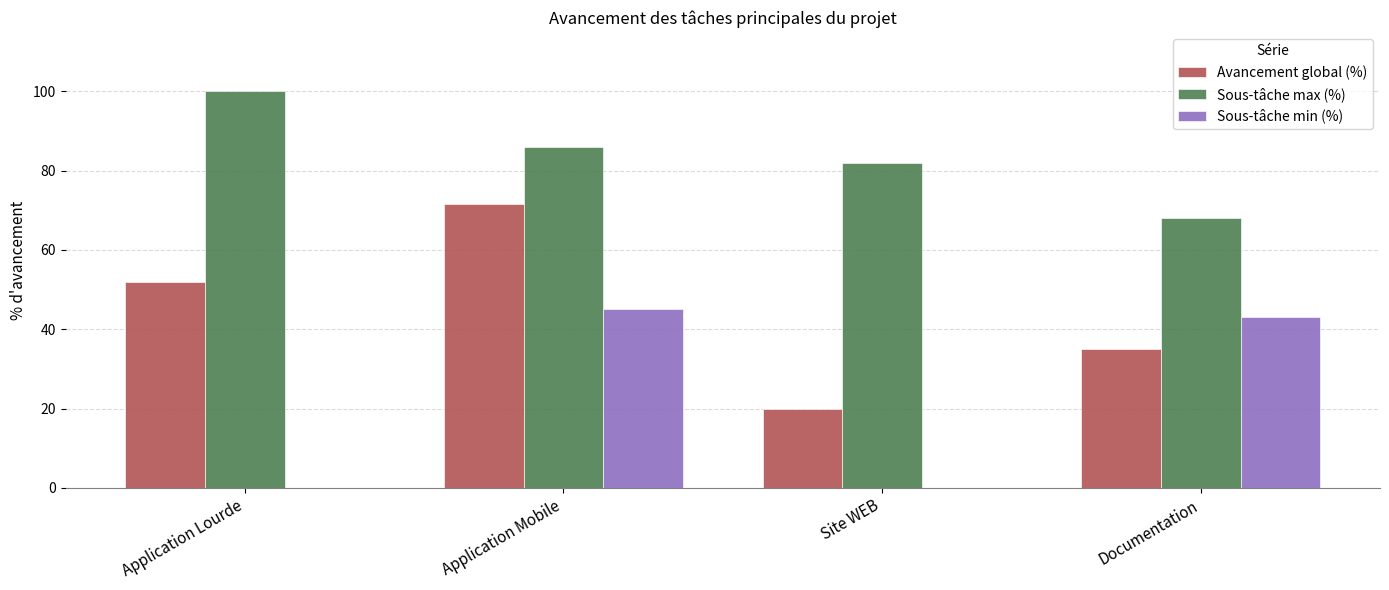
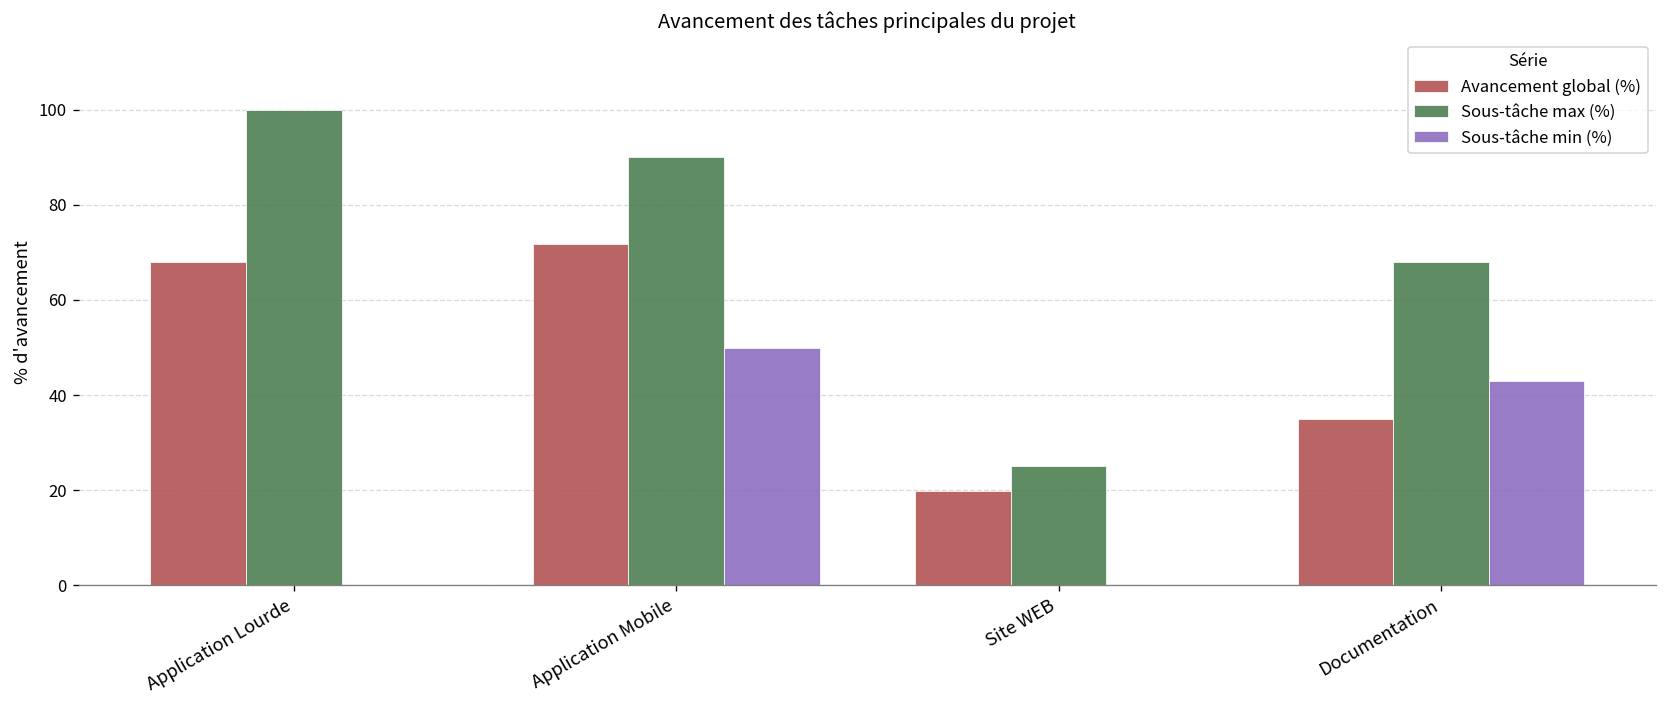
Avancement global (%), Application Lourde: 52 -> 68
Sous-tâche max (%), Application Mobile: 86 -> 90
Sous-tâche min (%), Application Mobile: 45 -> 50
Sous-tâche max (%), Site WEB: 82 -> 25
